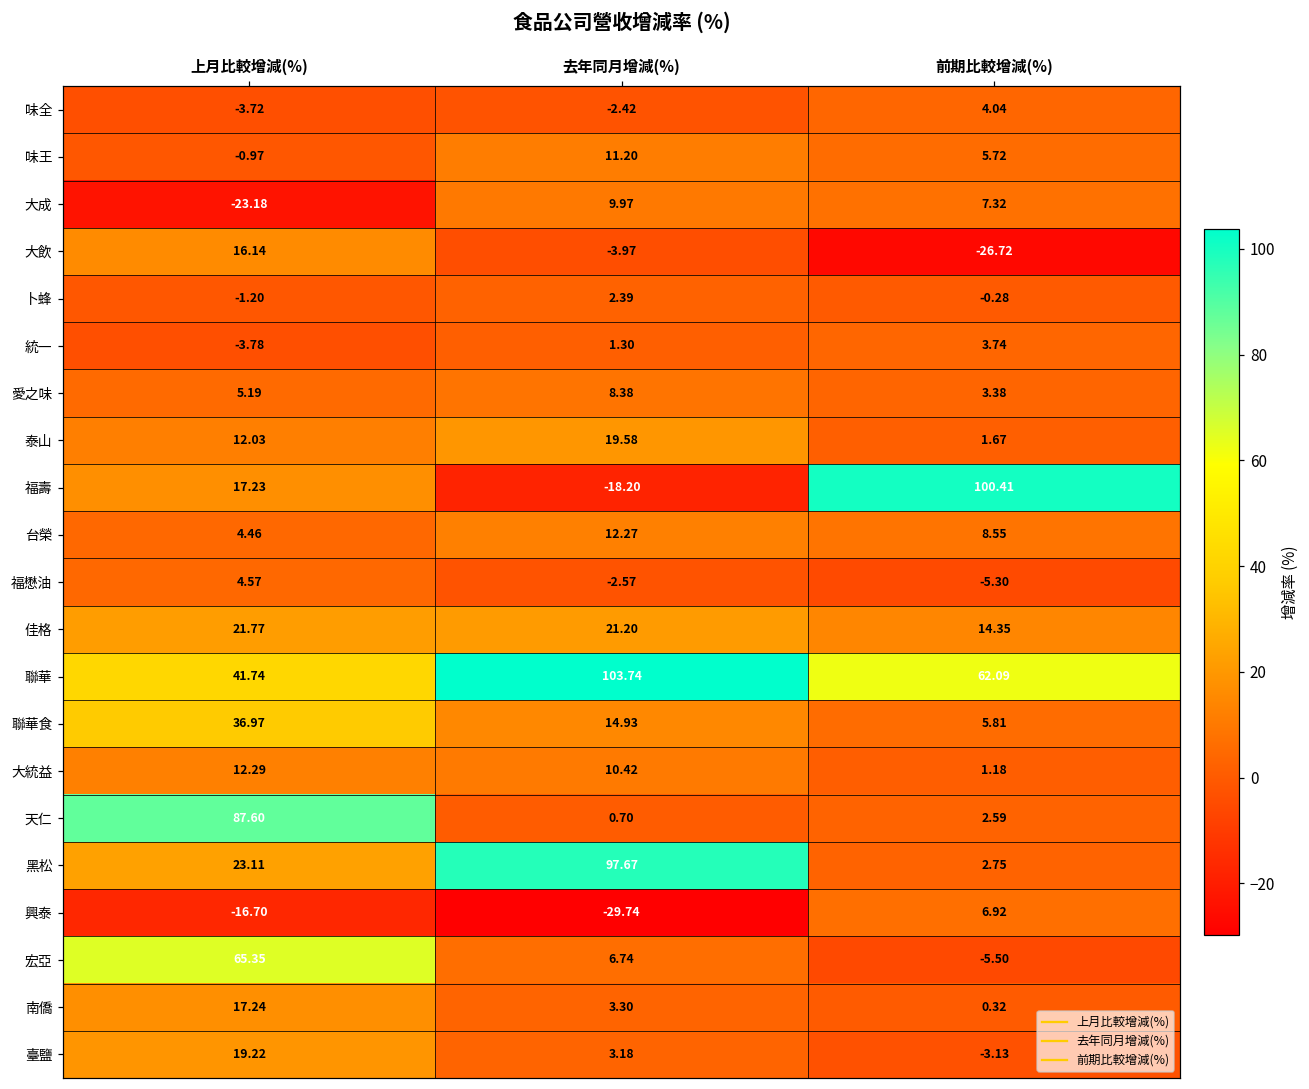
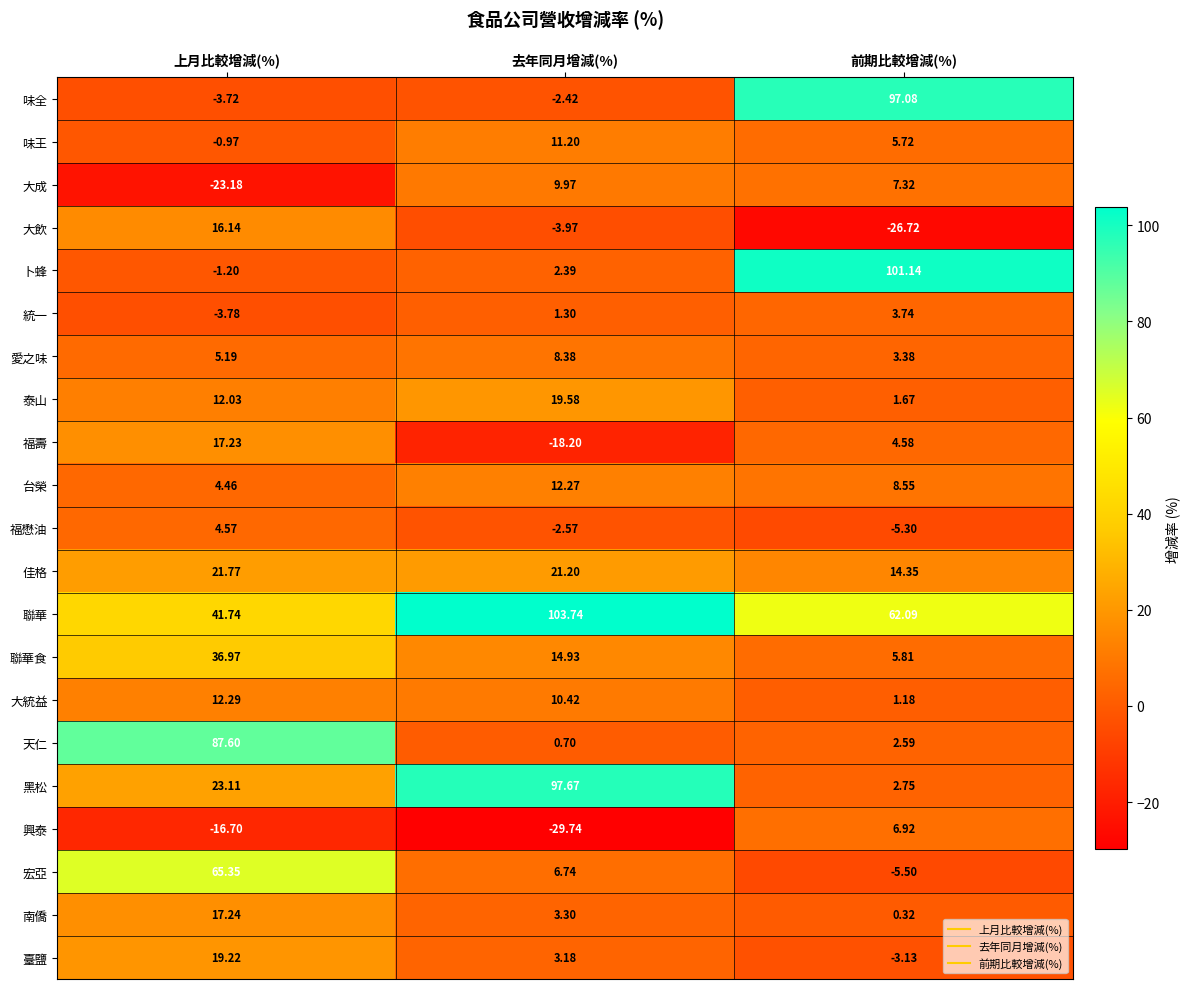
味全, 前期比較增減(%): 4.04 -> 97.08
卜蜂, 前期比較增減(%): -0.28 -> 101.14
福壽, 前期比較增減(%): 100.41 -> 4.58
